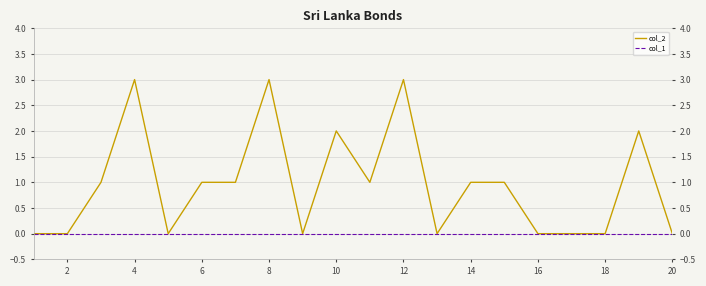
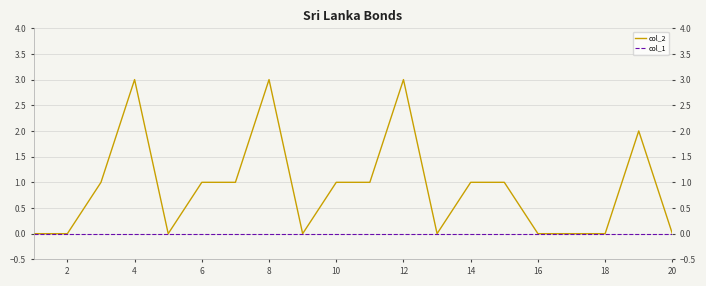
col_2, 10: 2 -> 1
